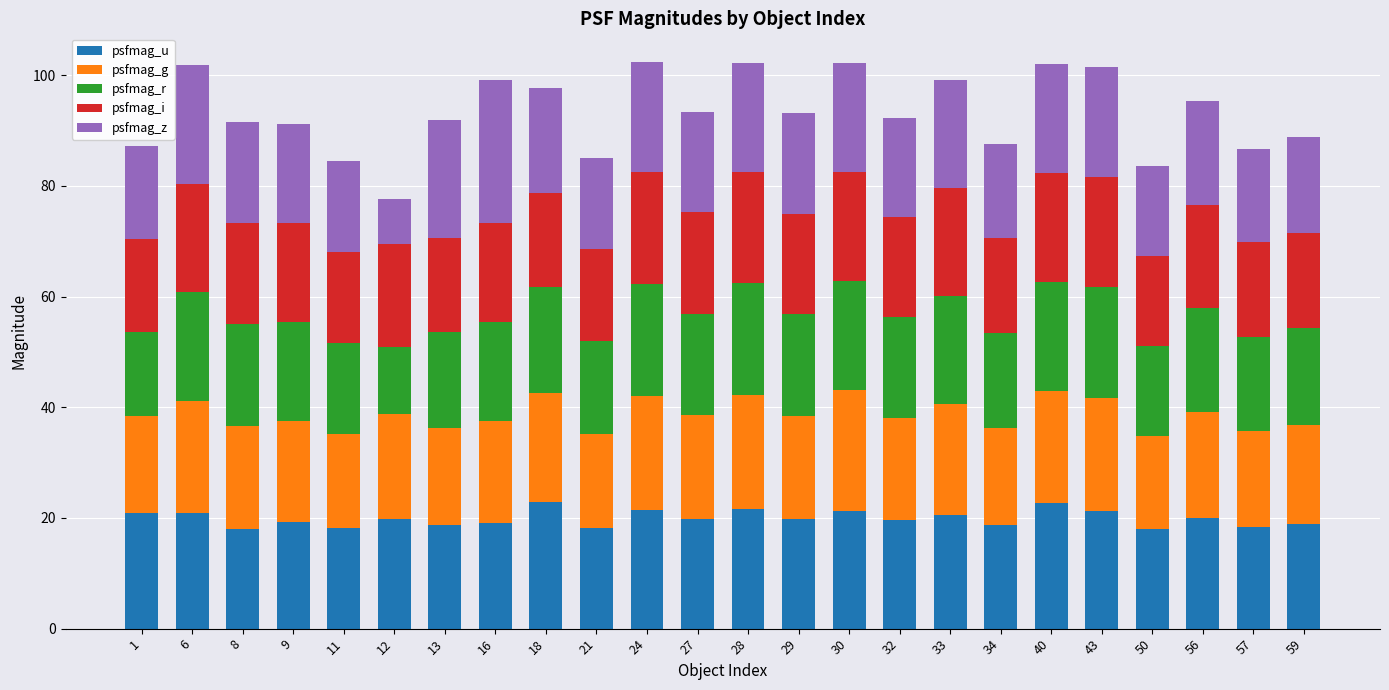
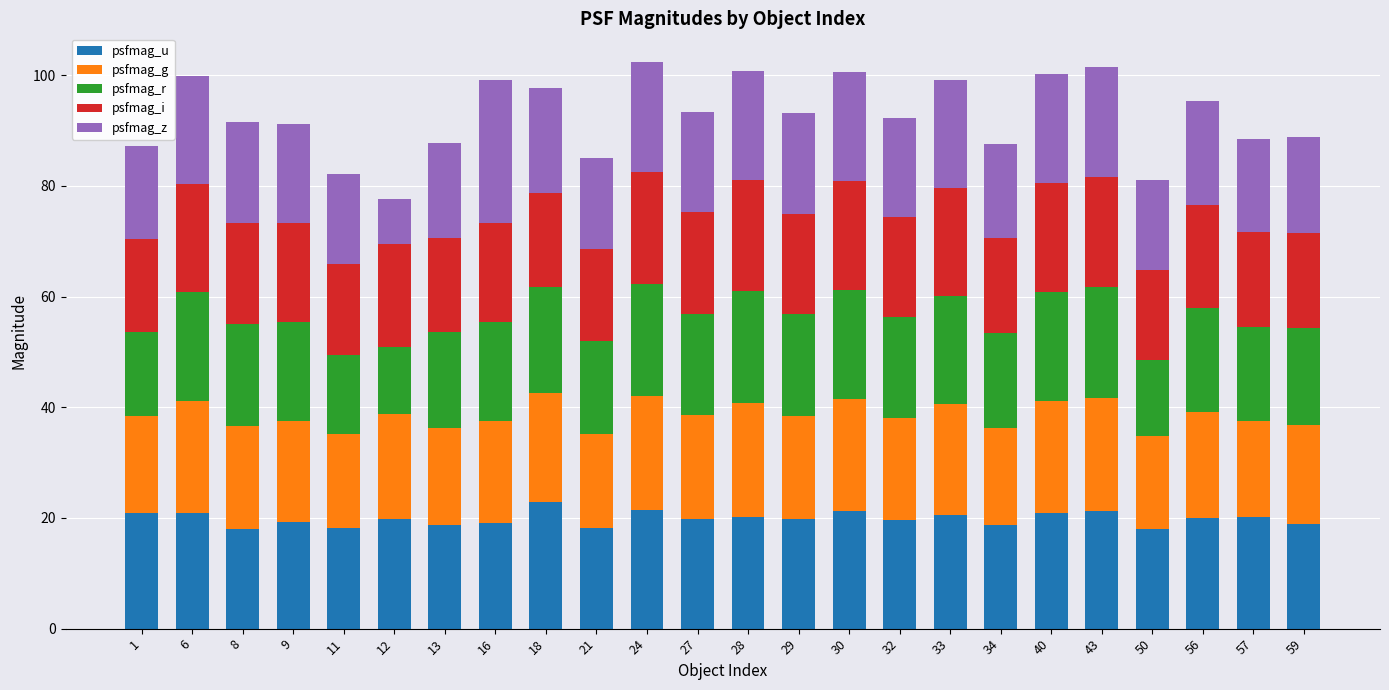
psfmag_z, 6: 21 -> 20
psfmag_r, 11: 17 -> 14
psfmag_z, 13: 21 -> 17
psfmag_u, 28: 22 -> 20
psfmag_g, 30: 22 -> 20
psfmag_u, 40: 23 -> 21
psfmag_r, 50: 16 -> 14
psfmag_u, 57: 18 -> 20
